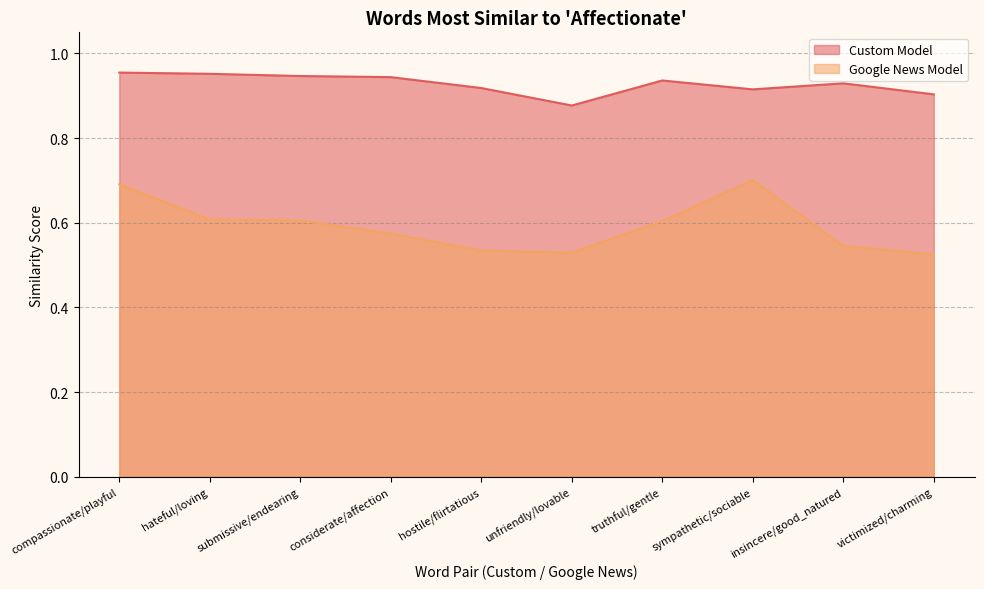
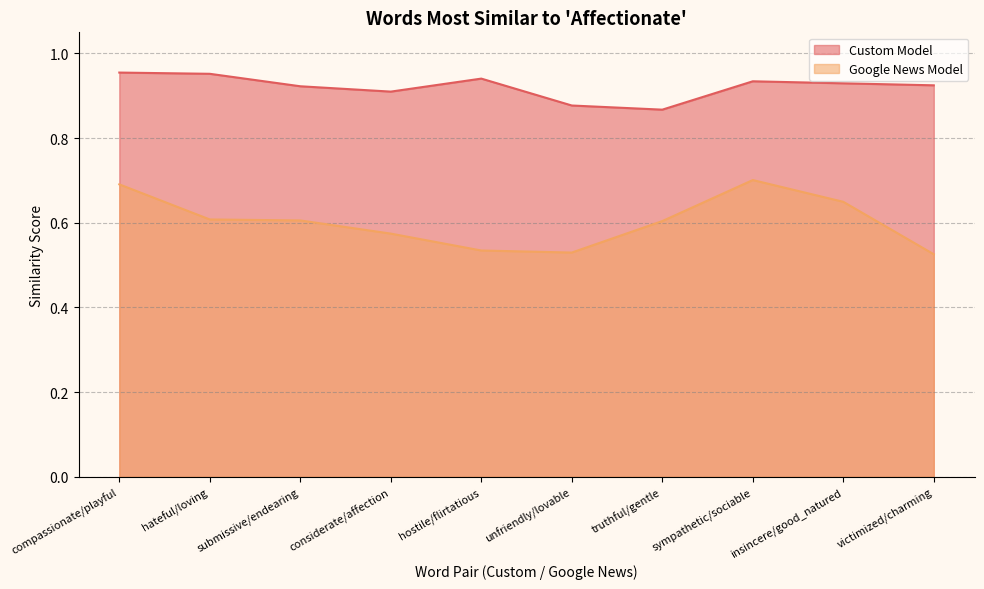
Custom Model, submissive/endearing: 0.95 -> 0.92
Custom Model, considerate/affection: 0.94 -> 0.91
Custom Model, hostile/flirtatious: 0.92 -> 0.94
Custom Model, truthful/gentle: 0.94 -> 0.87
Custom Model, sympathetic/sociable: 0.92 -> 0.93
Google News Model, insincere/good_natured: 0.55 -> 0.65
Custom Model, victimized/charming: 0.90 -> 0.92
